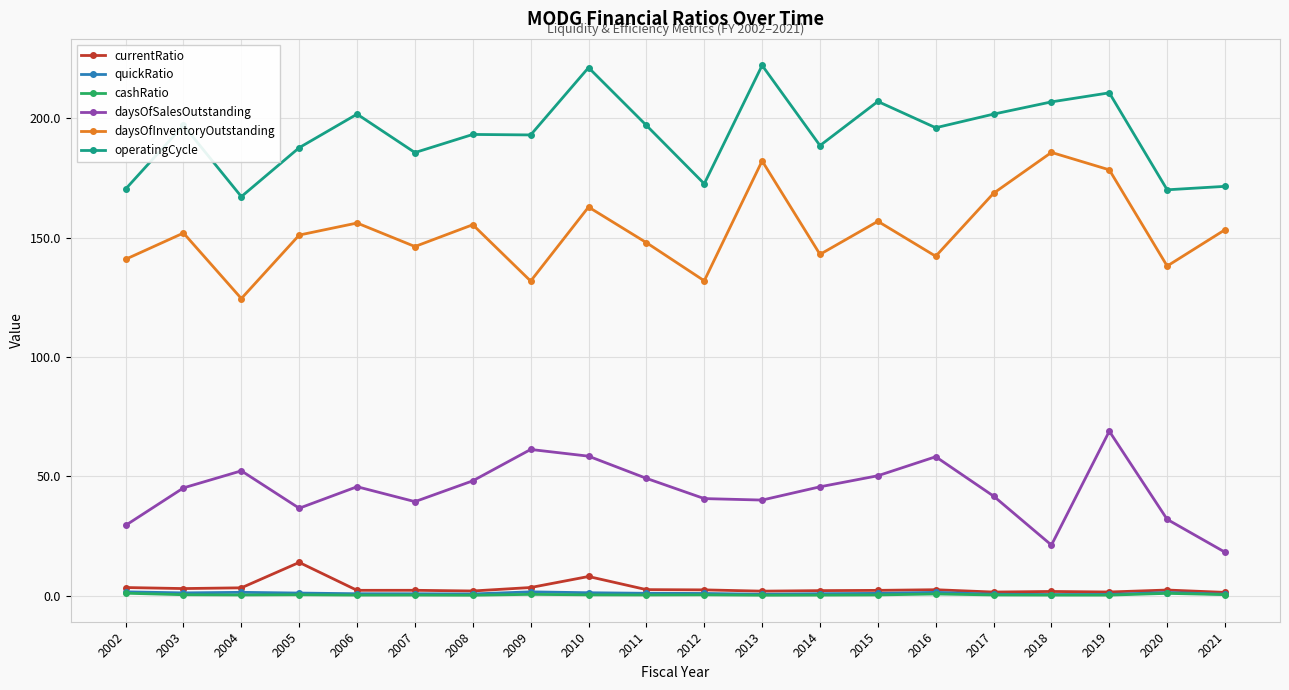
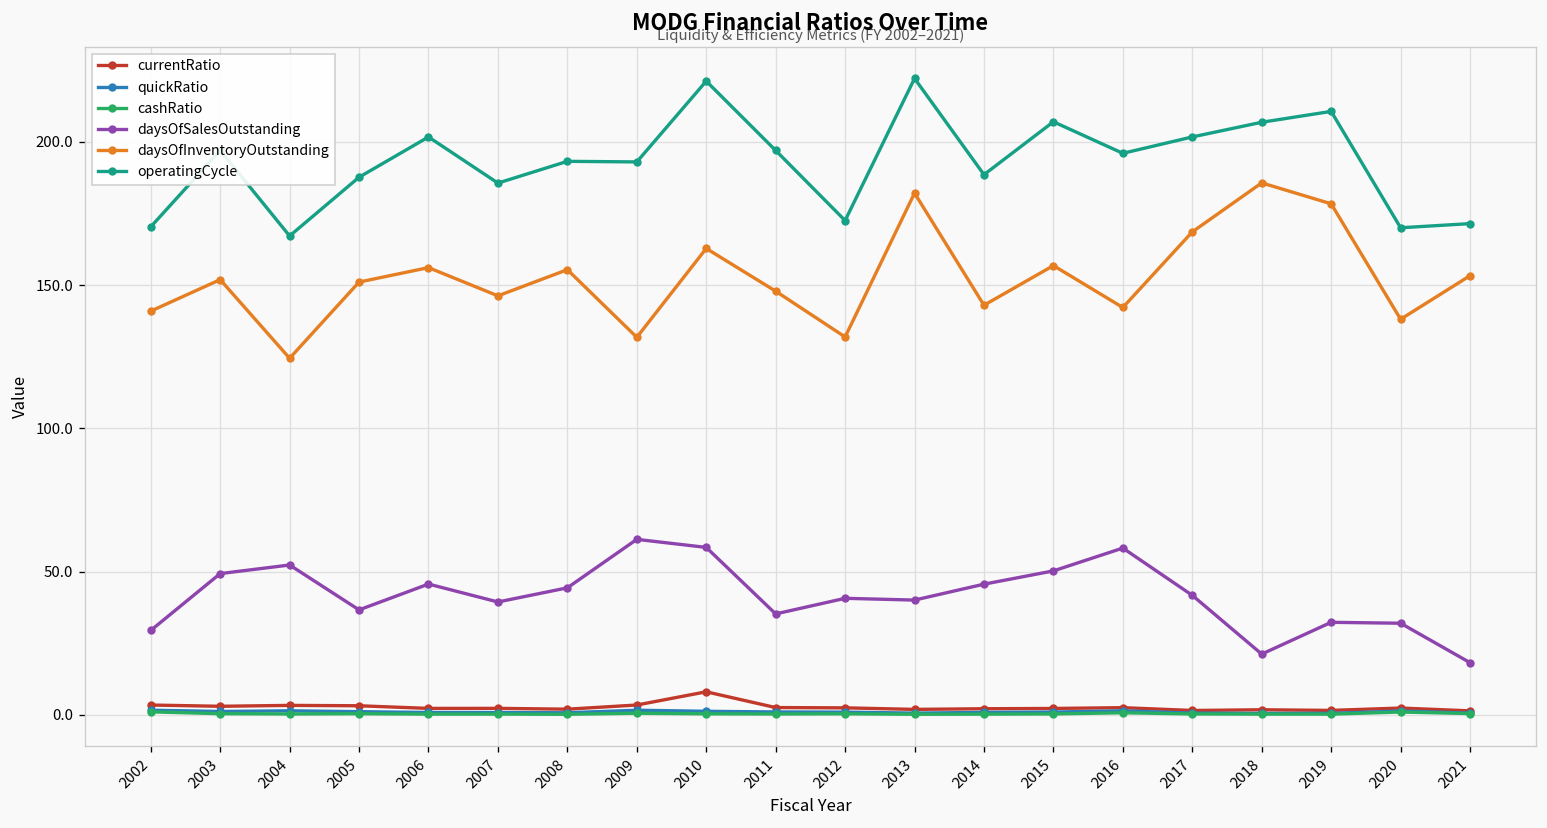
daysOfSalesOutstanding, 2003: 45 -> 49
currentRatio, 2005: 14 -> 3
daysOfSalesOutstanding, 2008: 48 -> 44
daysOfSalesOutstanding, 2011: 49 -> 35
daysOfSalesOutstanding, 2019: 69 -> 32
